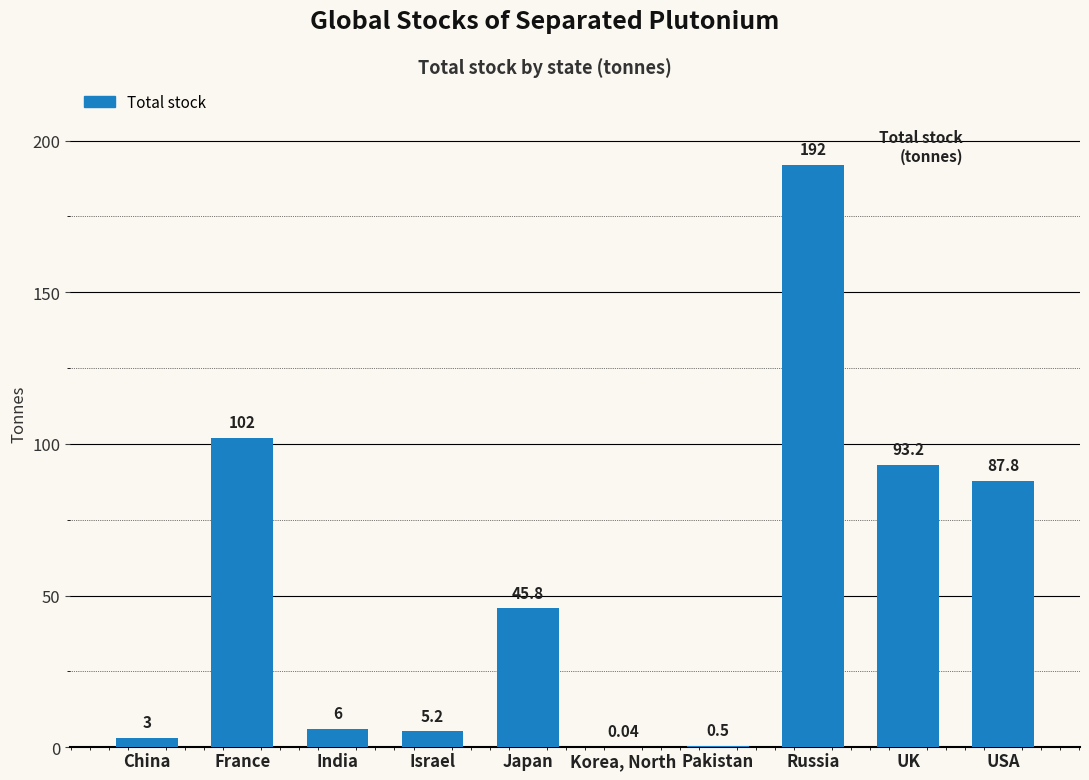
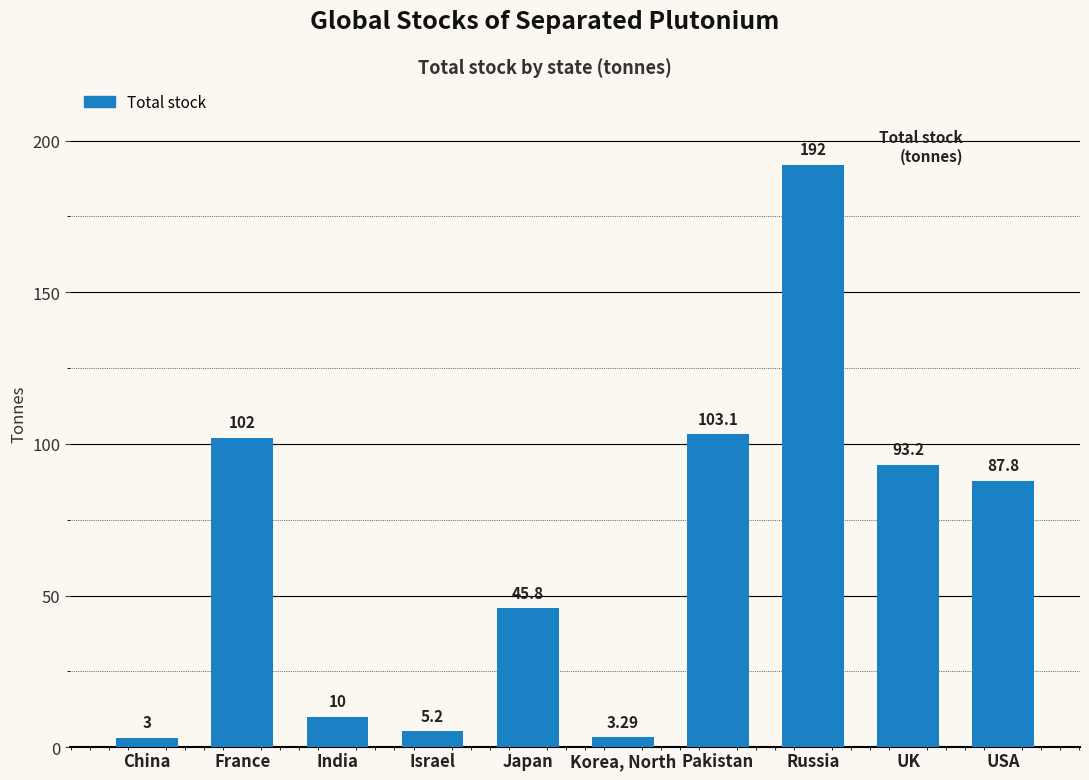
India: 6 -> 10
Korea, North: 0.04 -> 3.29
Pakistan: 0.5 -> 103.1
